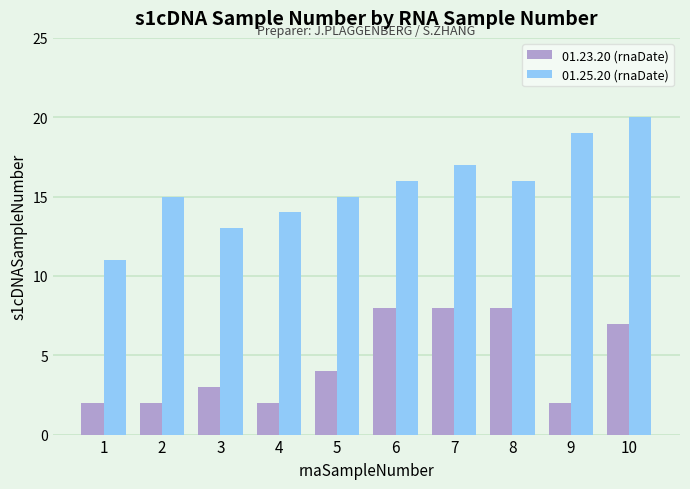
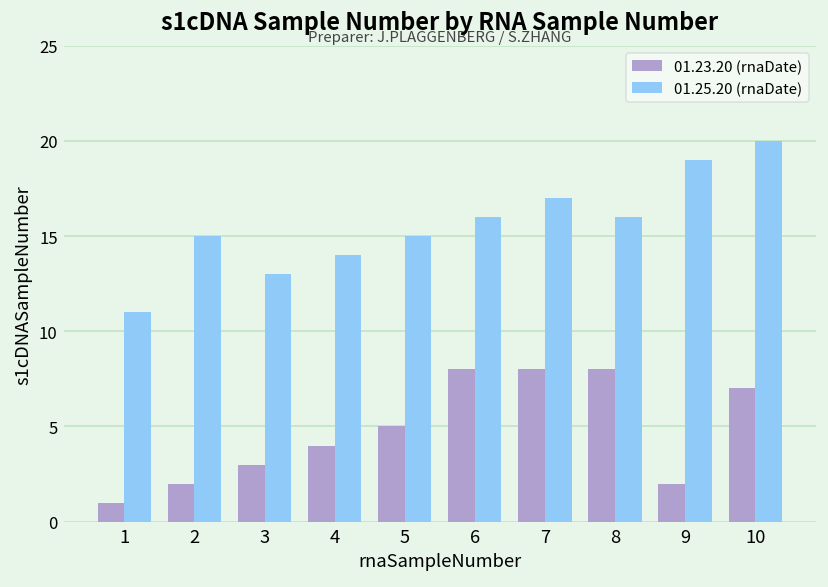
01.23.20 (rnaDate), 1: 2 -> 1
01.23.20 (rnaDate), 4: 2 -> 4
01.23.20 (rnaDate), 5: 4 -> 5
